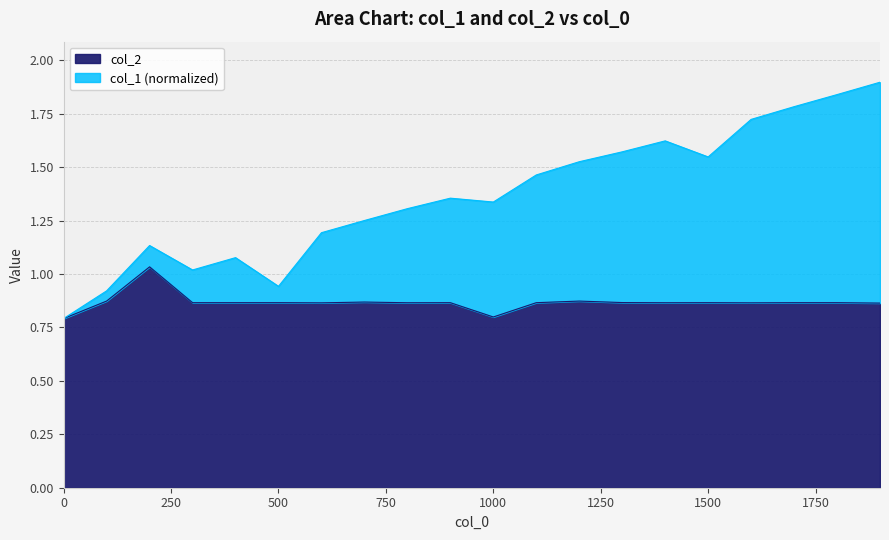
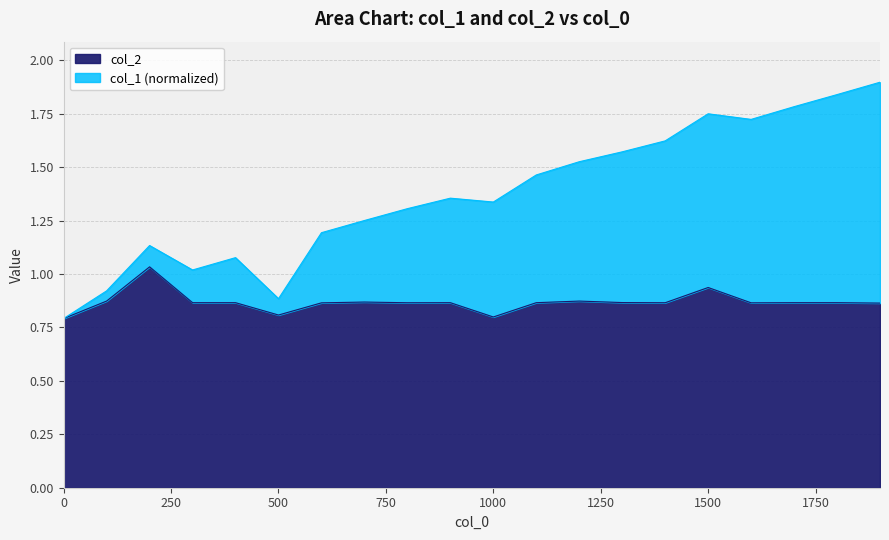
col_2, 500: 0.87 -> 0.81
col_2, 1500: 0.87 -> 0.94
col_1 (normalized), 1500: 0.68 -> 0.81
